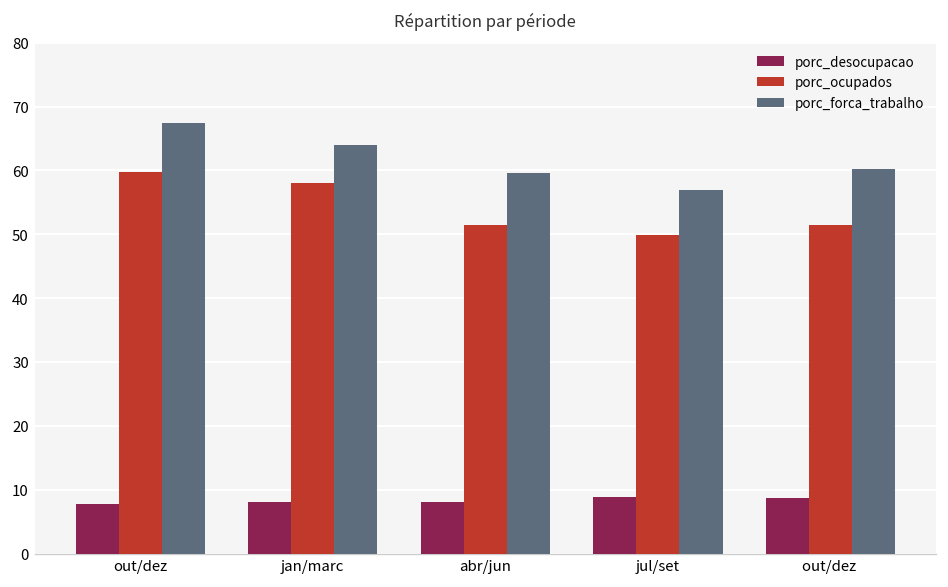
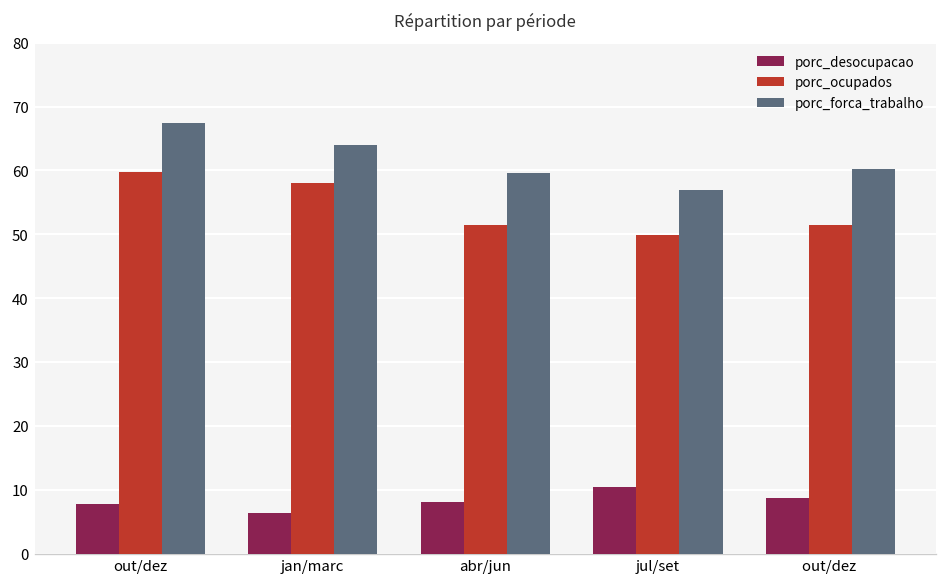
porc_desocupacao, jan/marc: 8 -> 6
porc_desocupacao, jul/set: 9 -> 10
